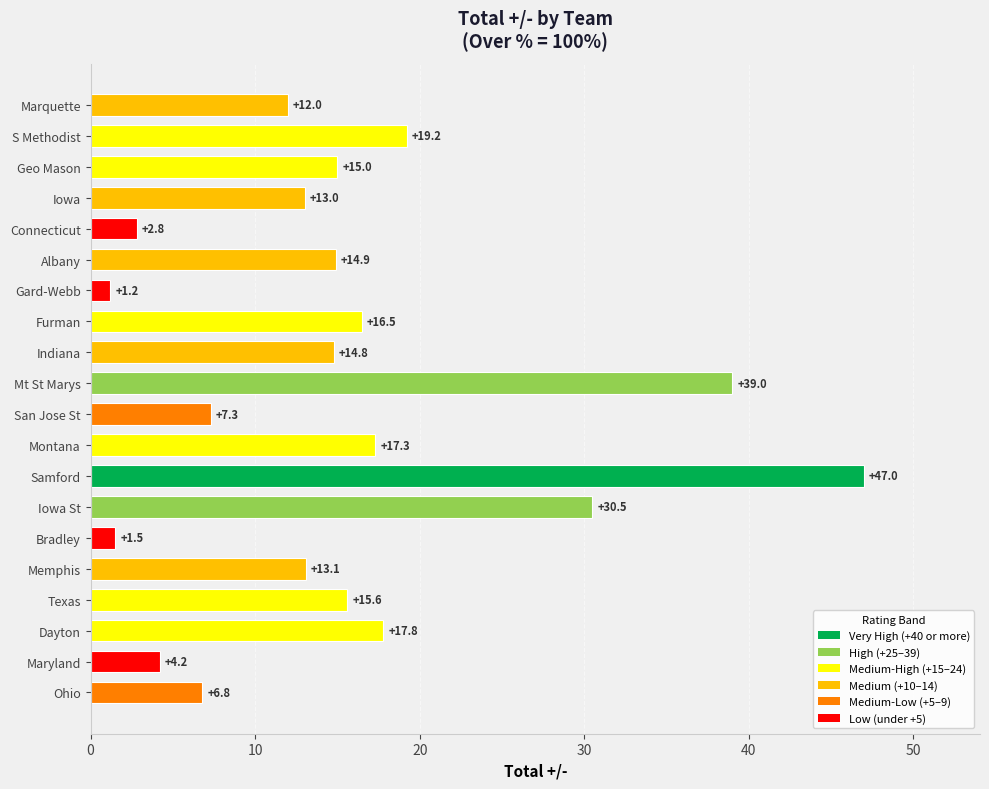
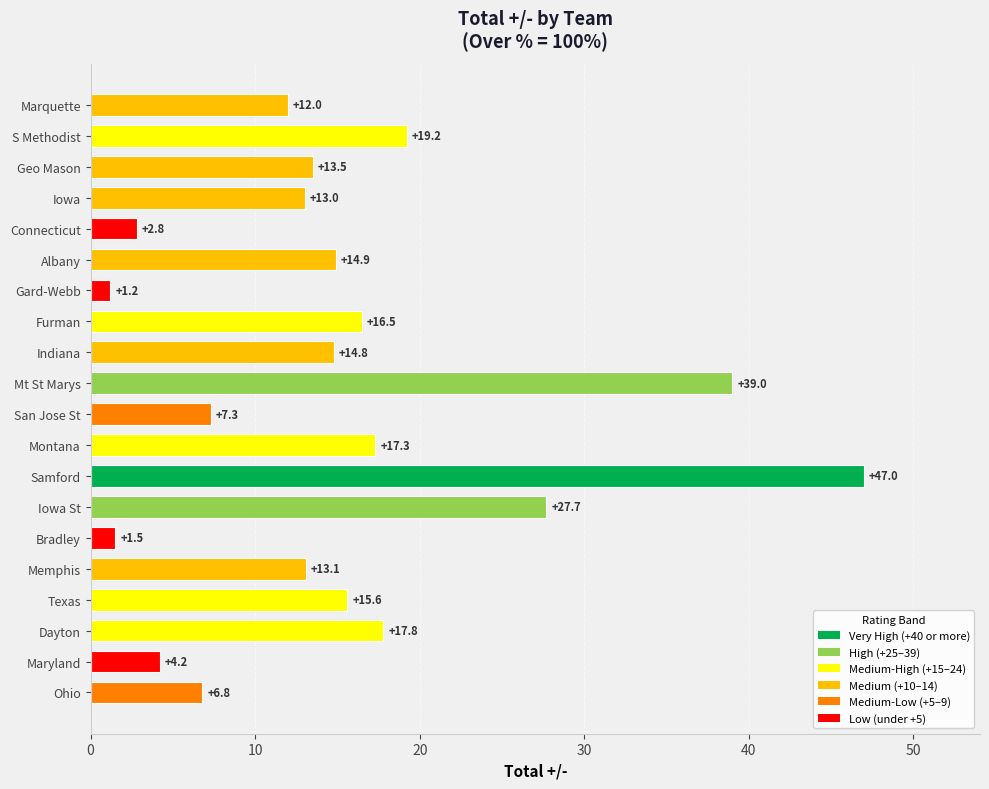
Geo Mason: +15.0 -> +13.5
Iowa St: +30.5 -> +27.7
